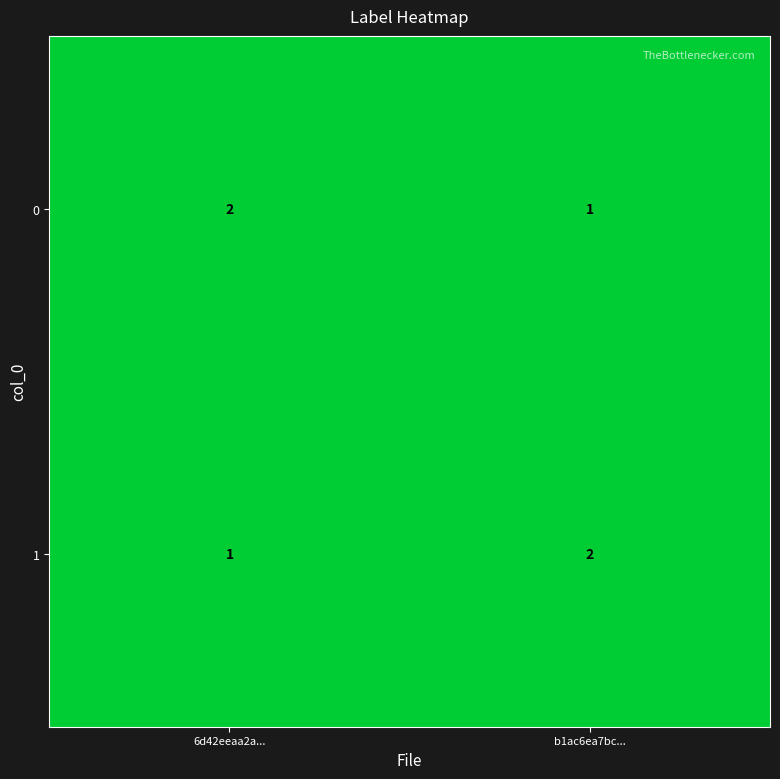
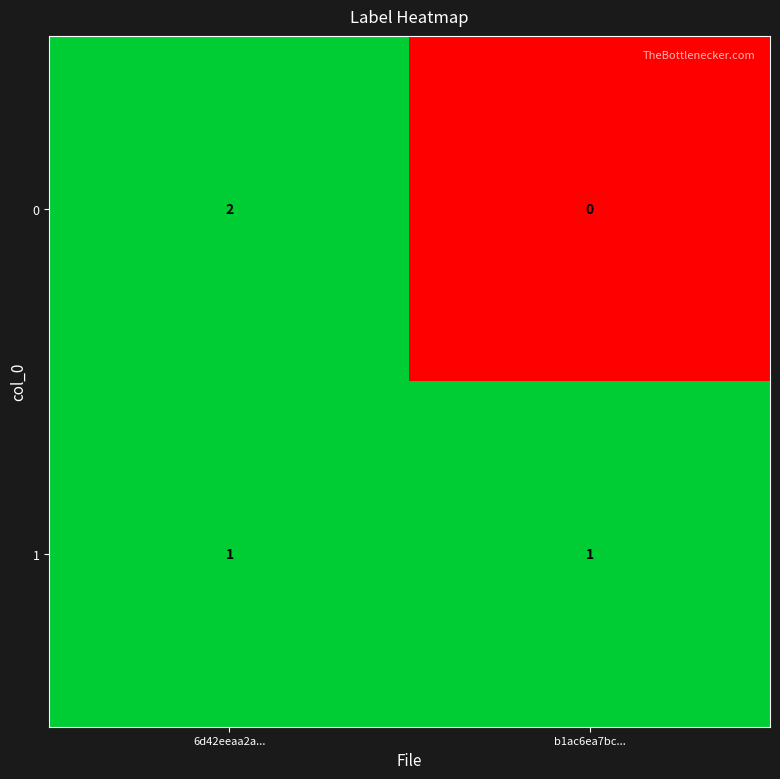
0, b1ac6ea7bc...: 1 -> 0
1, b1ac6ea7bc...: 2 -> 1
